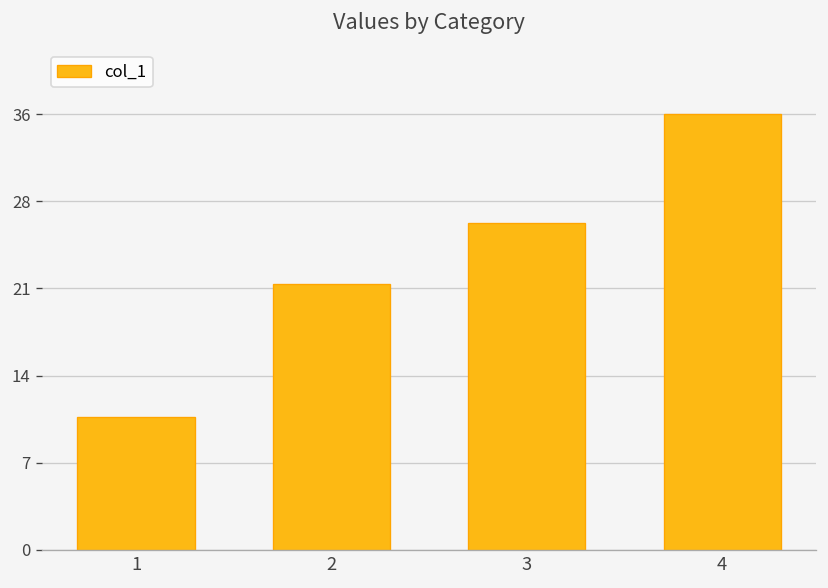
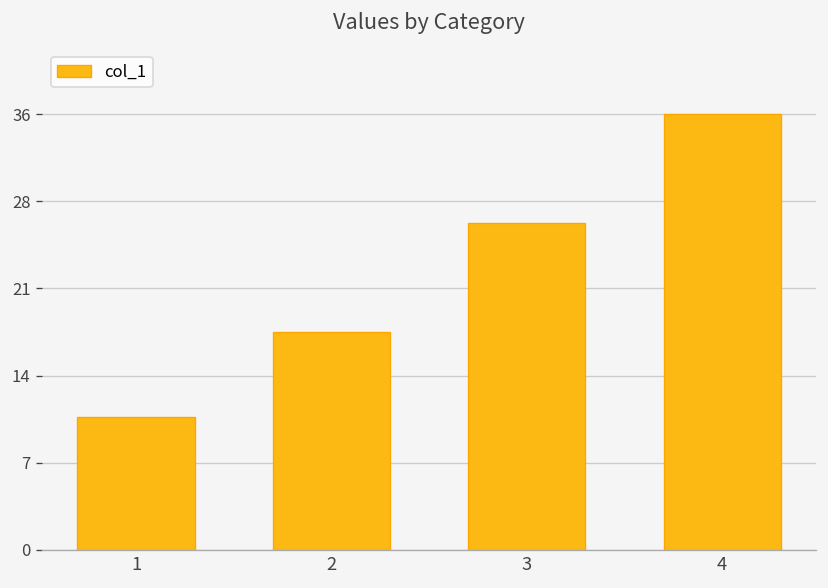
2: 22 -> 18
